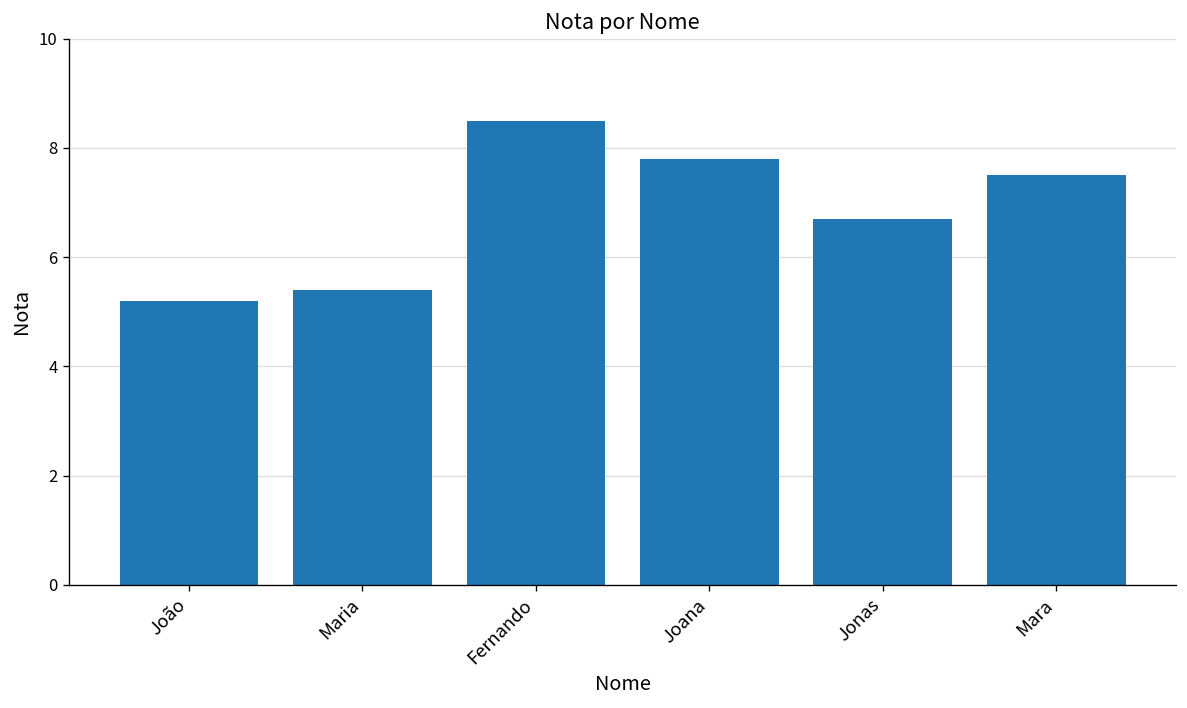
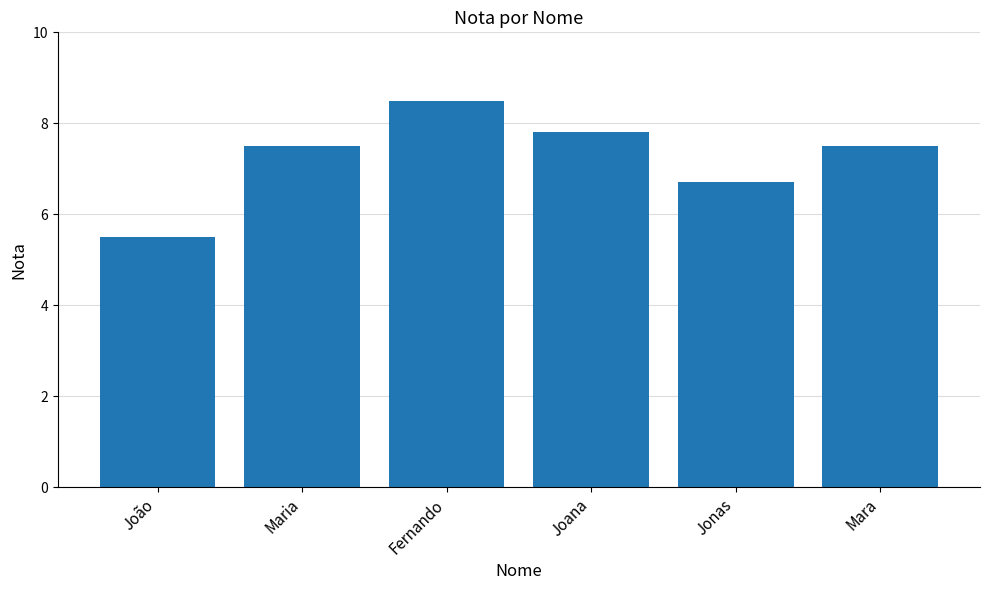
João: 5.2 -> 5.5
Maria: 5.4 -> 7.5
